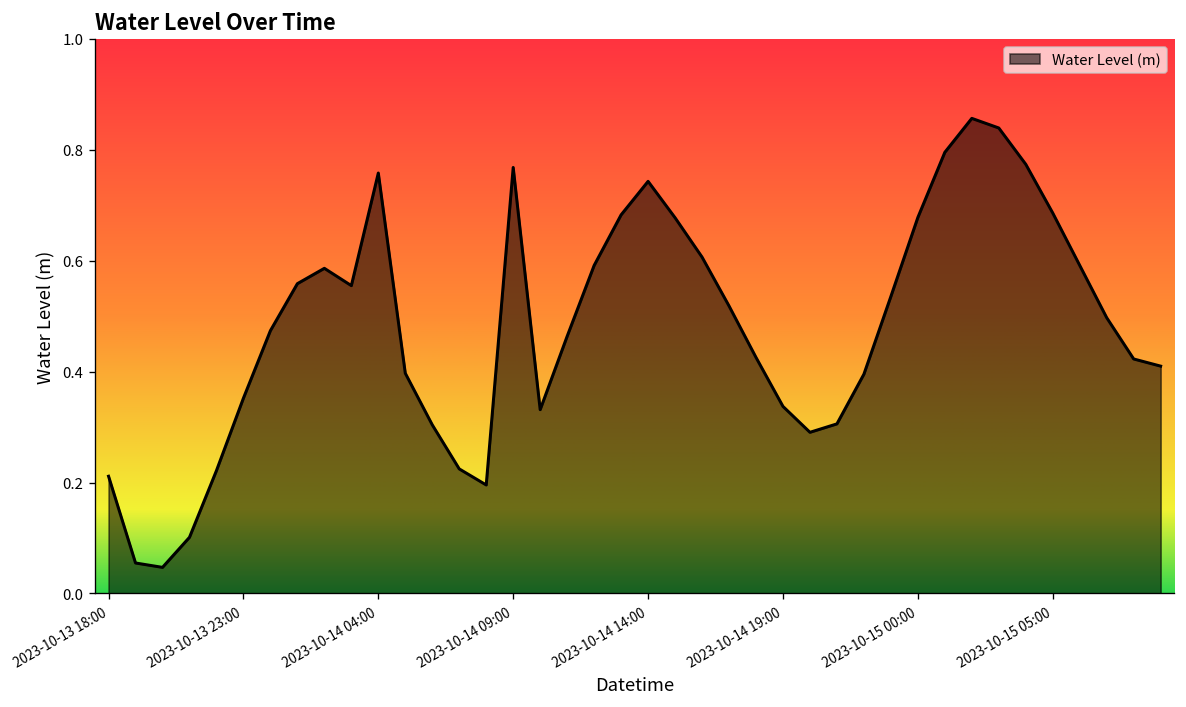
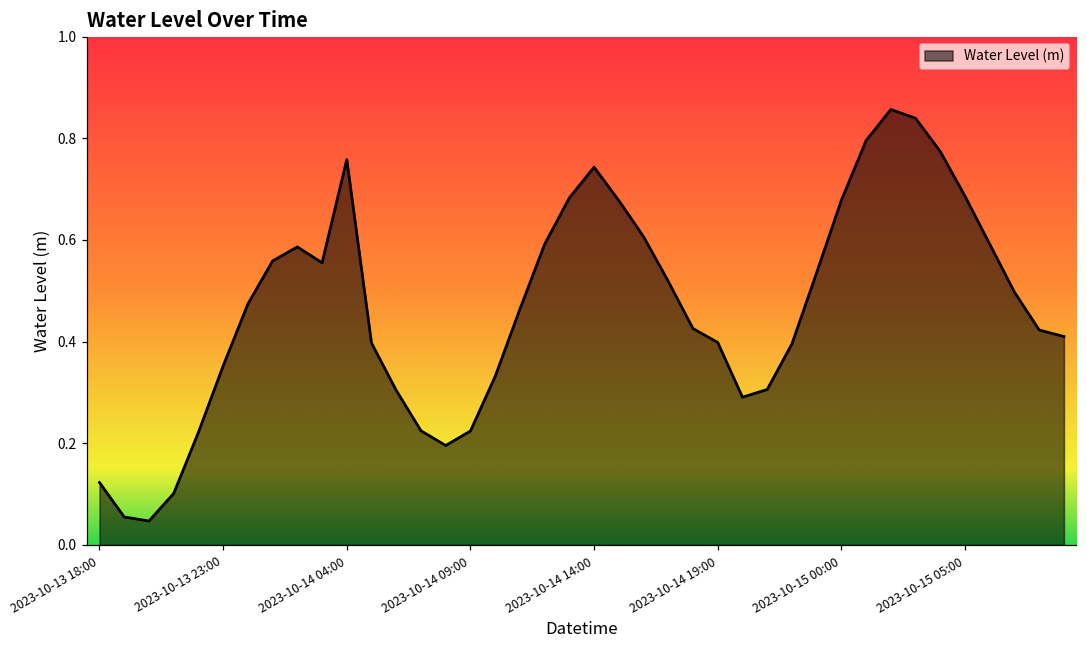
2023-10-13 18:00: 0.21 -> 0.12
2023-10-14 09:00: 0.77 -> 0.22
2023-10-14 19:00: 0.34 -> 0.40
